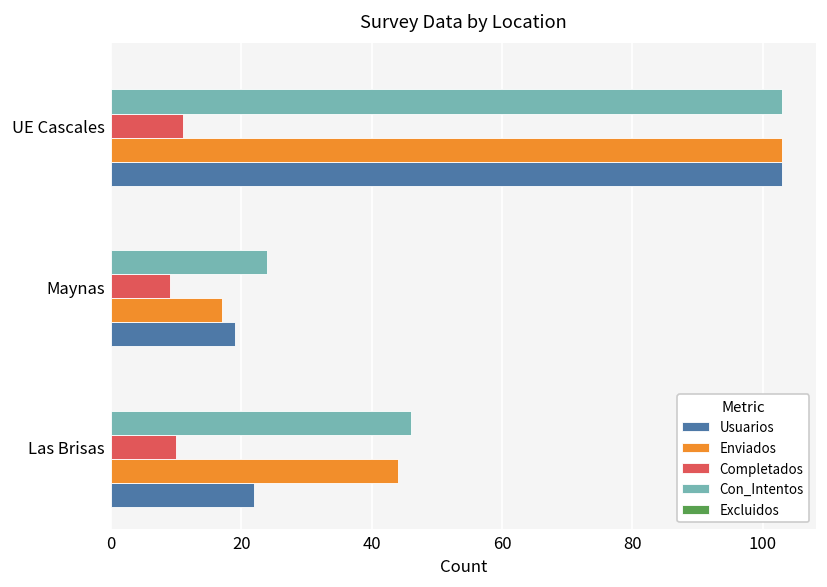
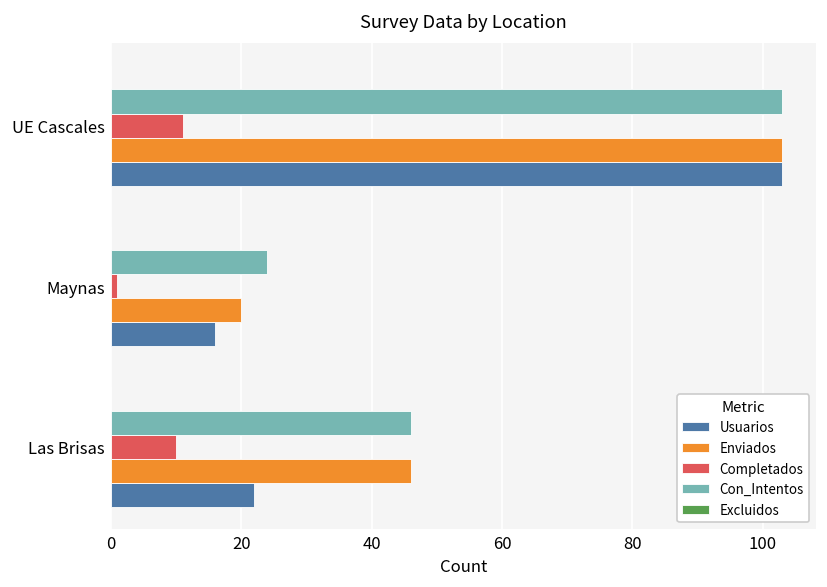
Completados, Maynas: 9 -> 1
Enviados, Maynas: 17 -> 20
Usuarios, Maynas: 19 -> 16
Enviados, Las Brisas: 44 -> 46
